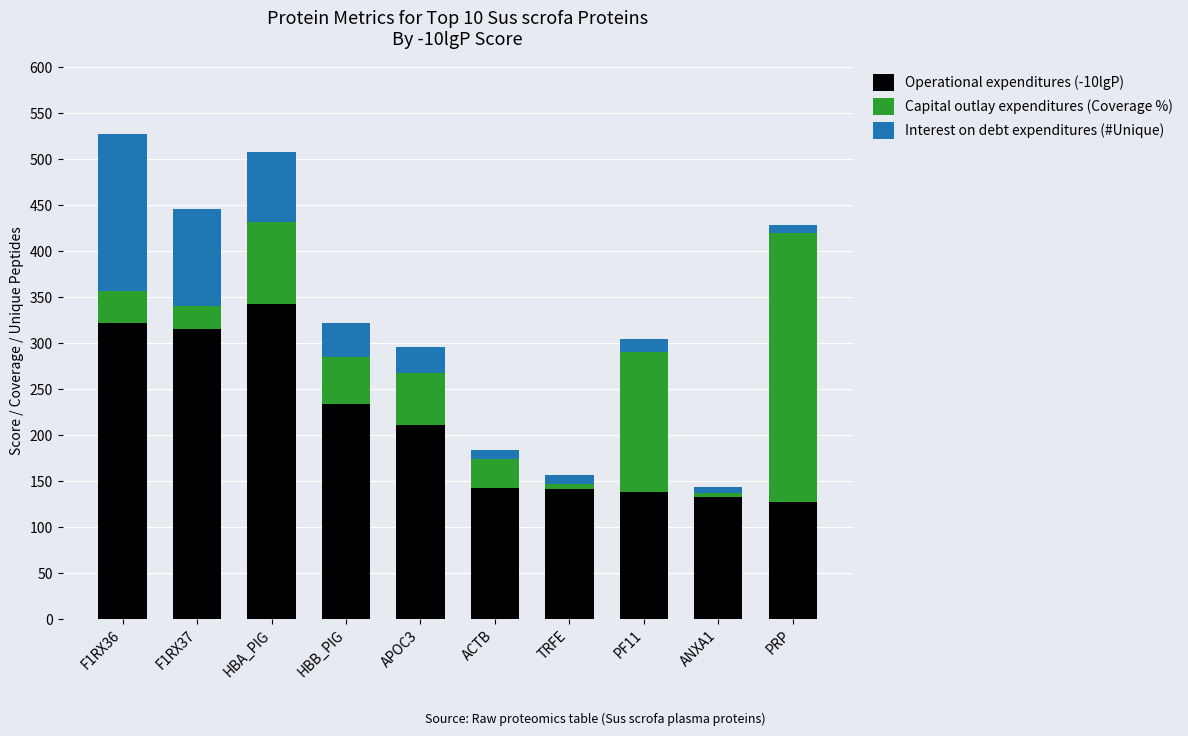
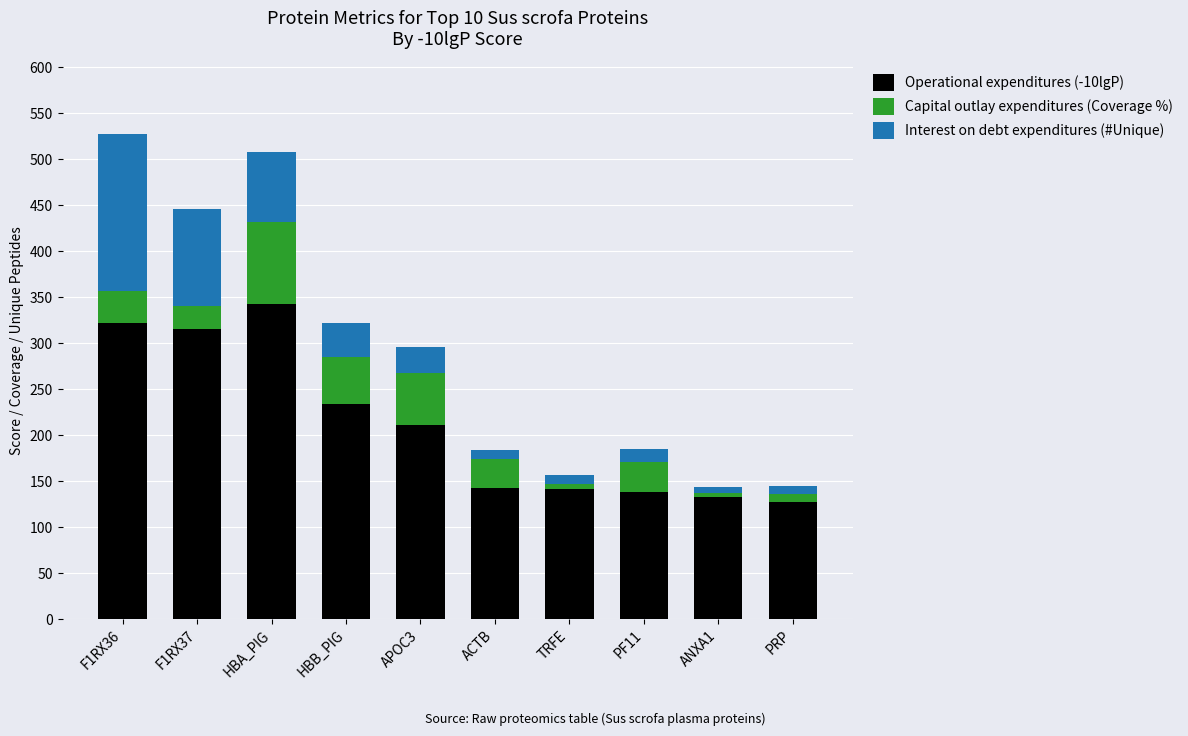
Capital outlay expenditures (Coverage %), PF11: 150 -> 30
Capital outlay expenditures (Coverage %), PRP: 290 -> 10
